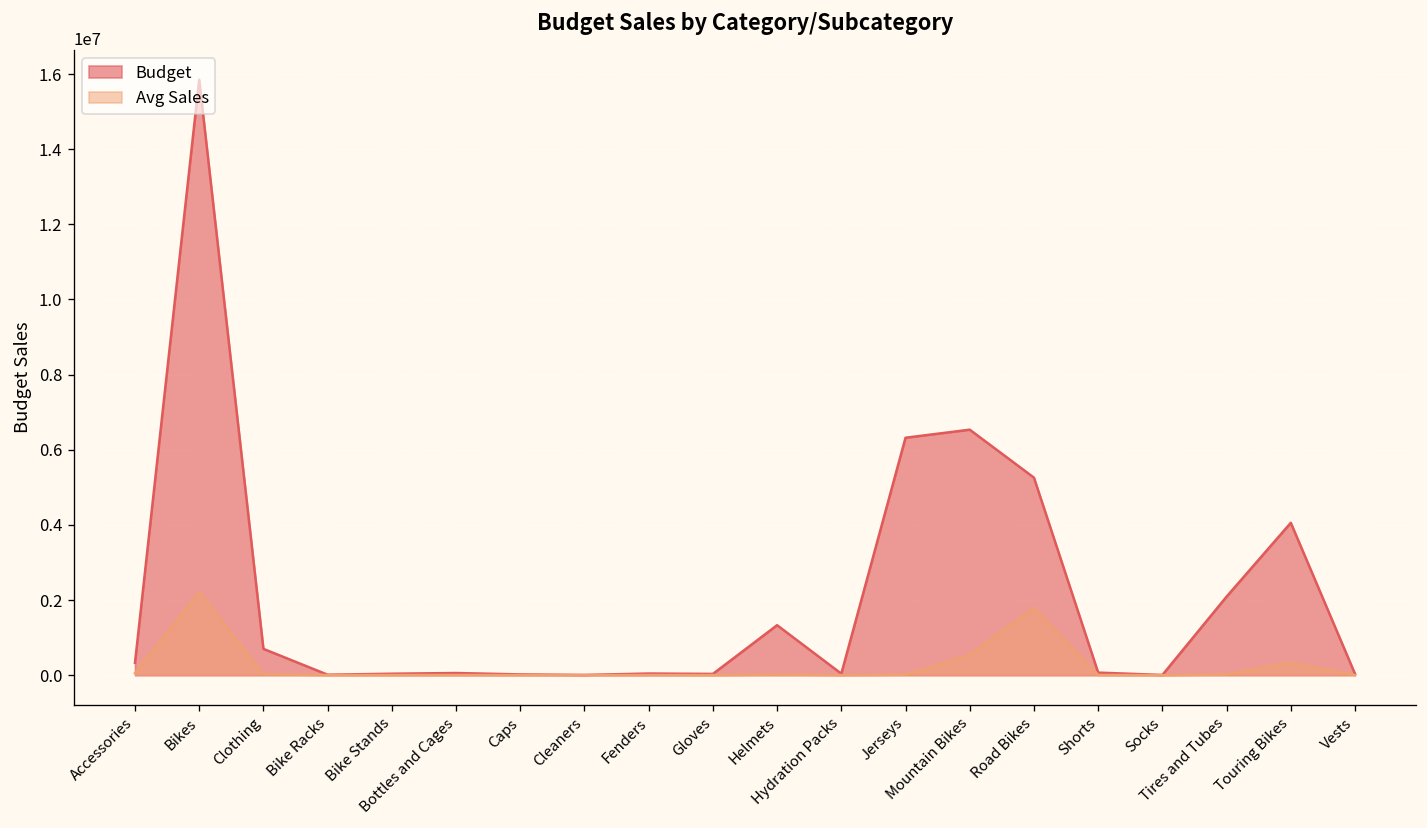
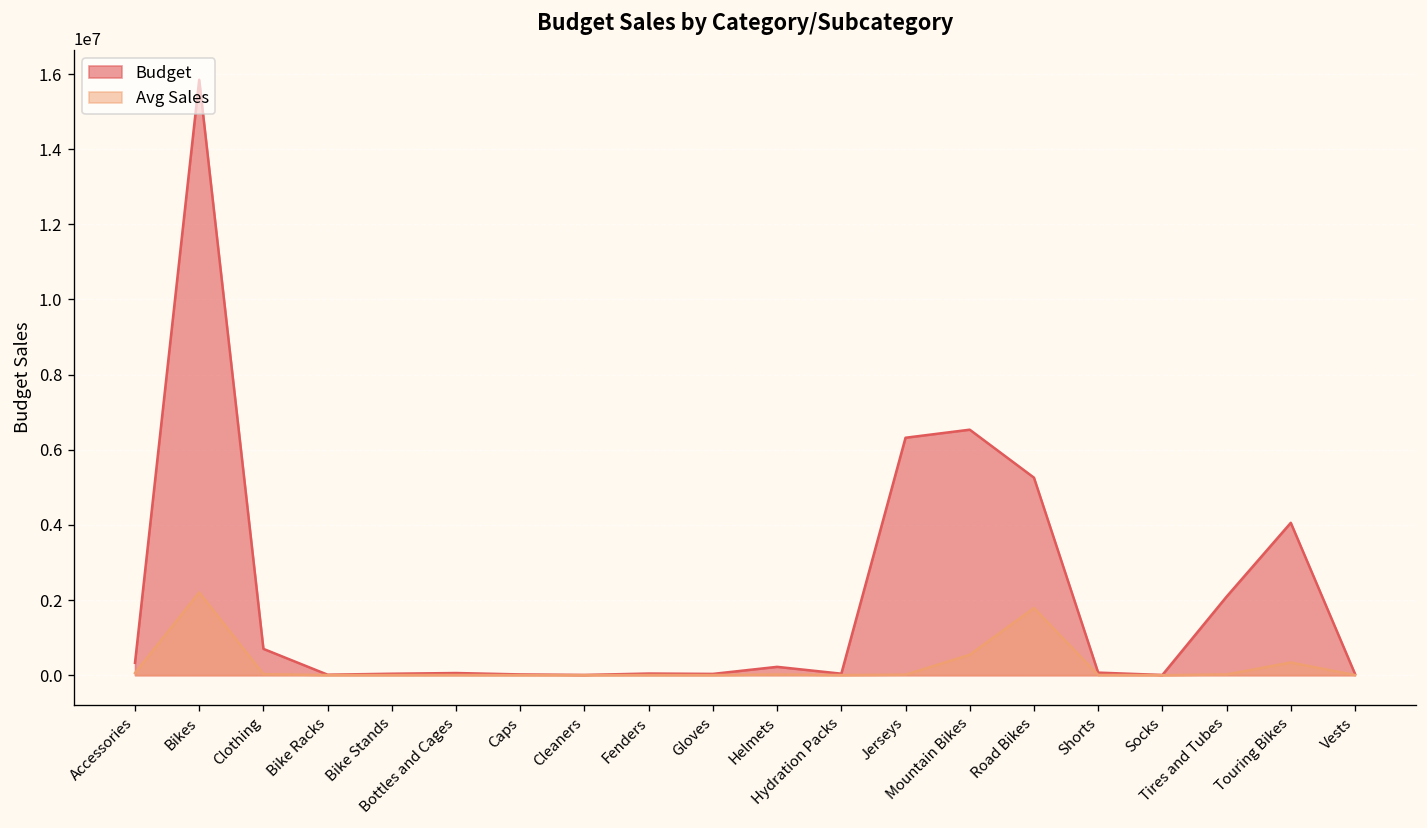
Budget, Helmets: 1300000 -> 200000
